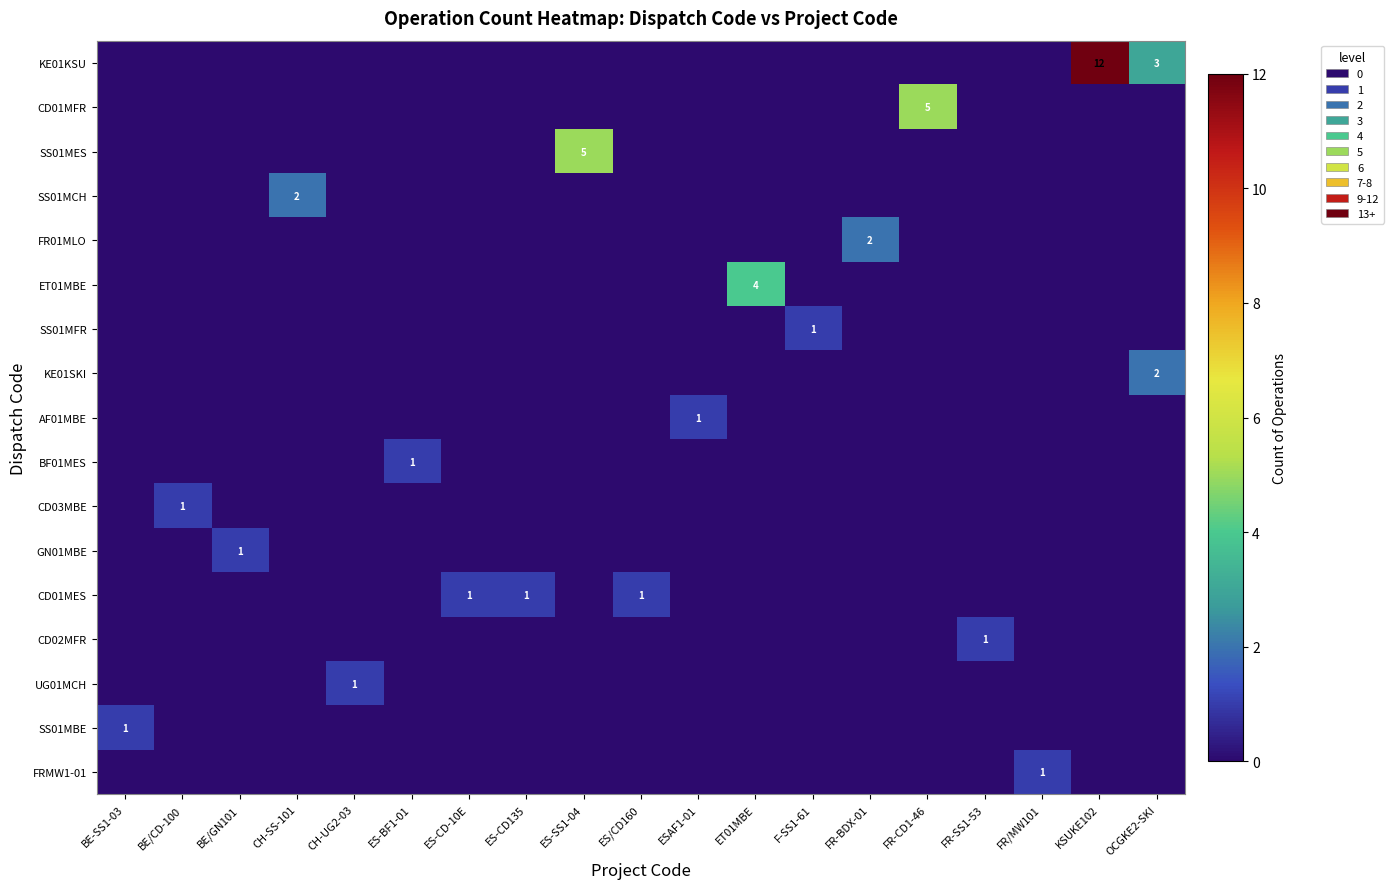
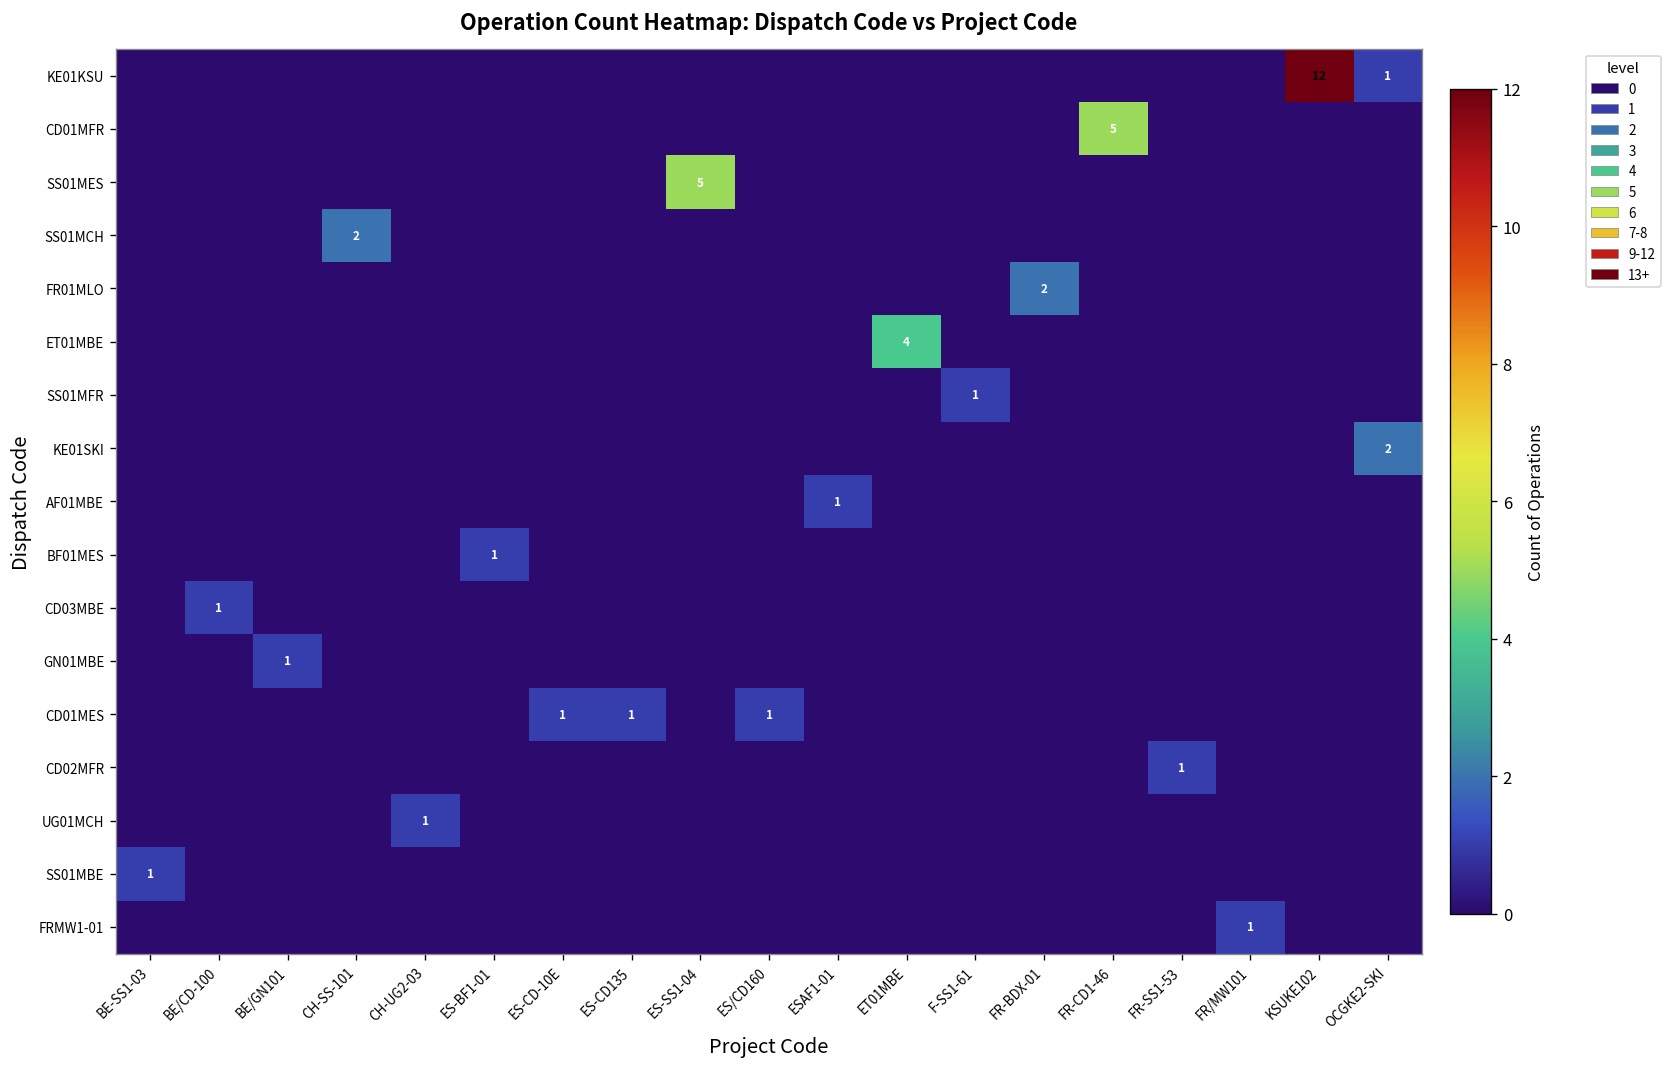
KE01KSU, OCGKE2-SKI: 3 -> 1
